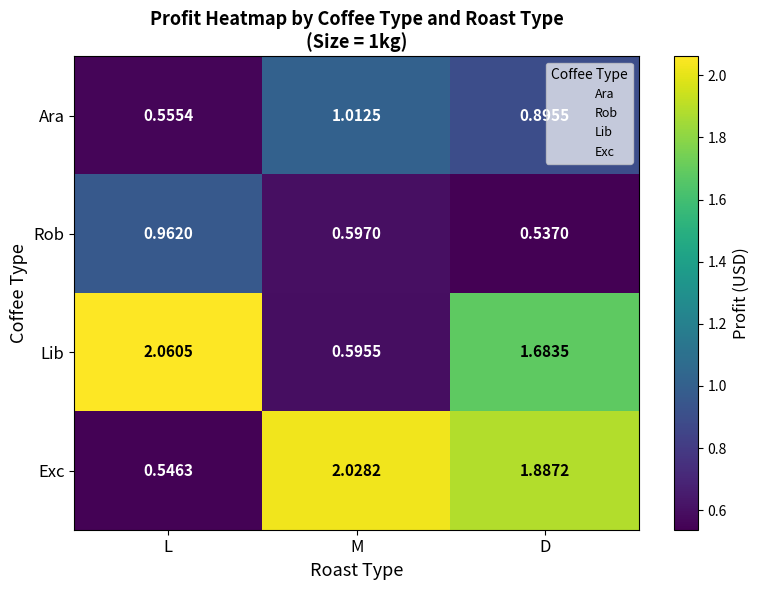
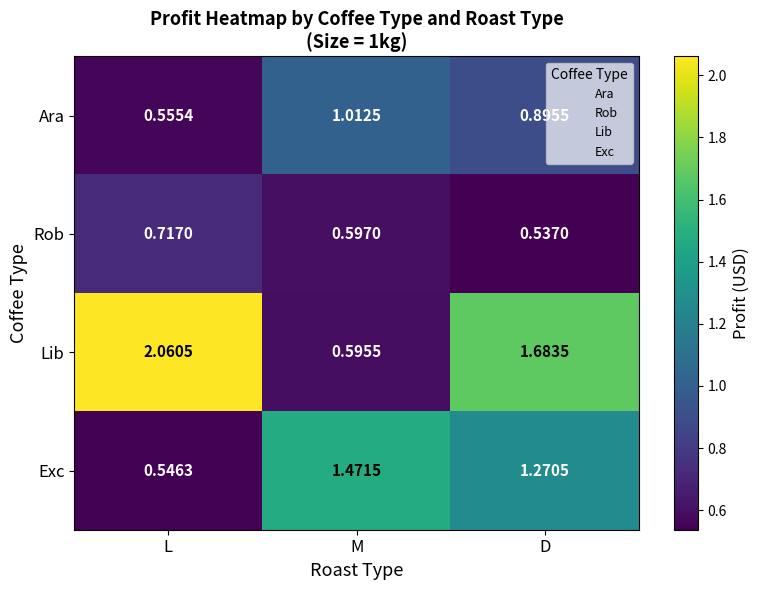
Rob, L: 0.9620 -> 0.7170
Exc, M: 2.0282 -> 1.4715
Exc, D: 1.8872 -> 1.2705
